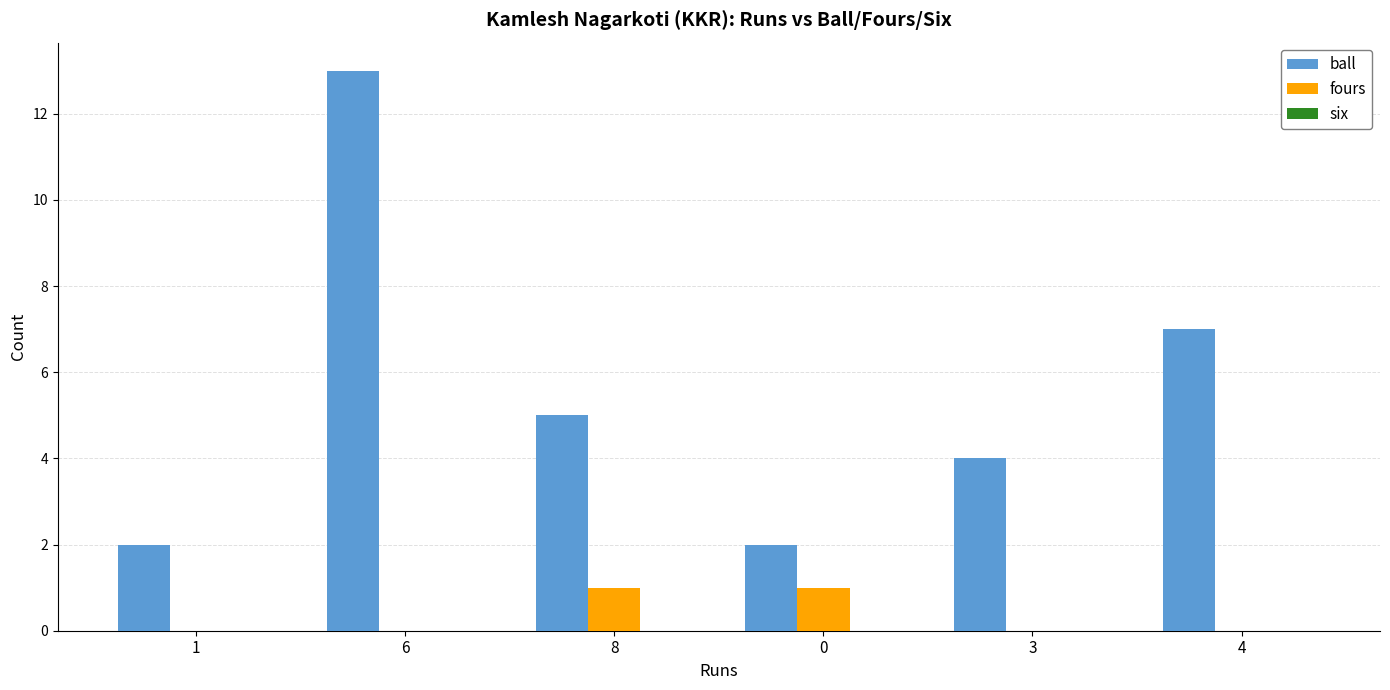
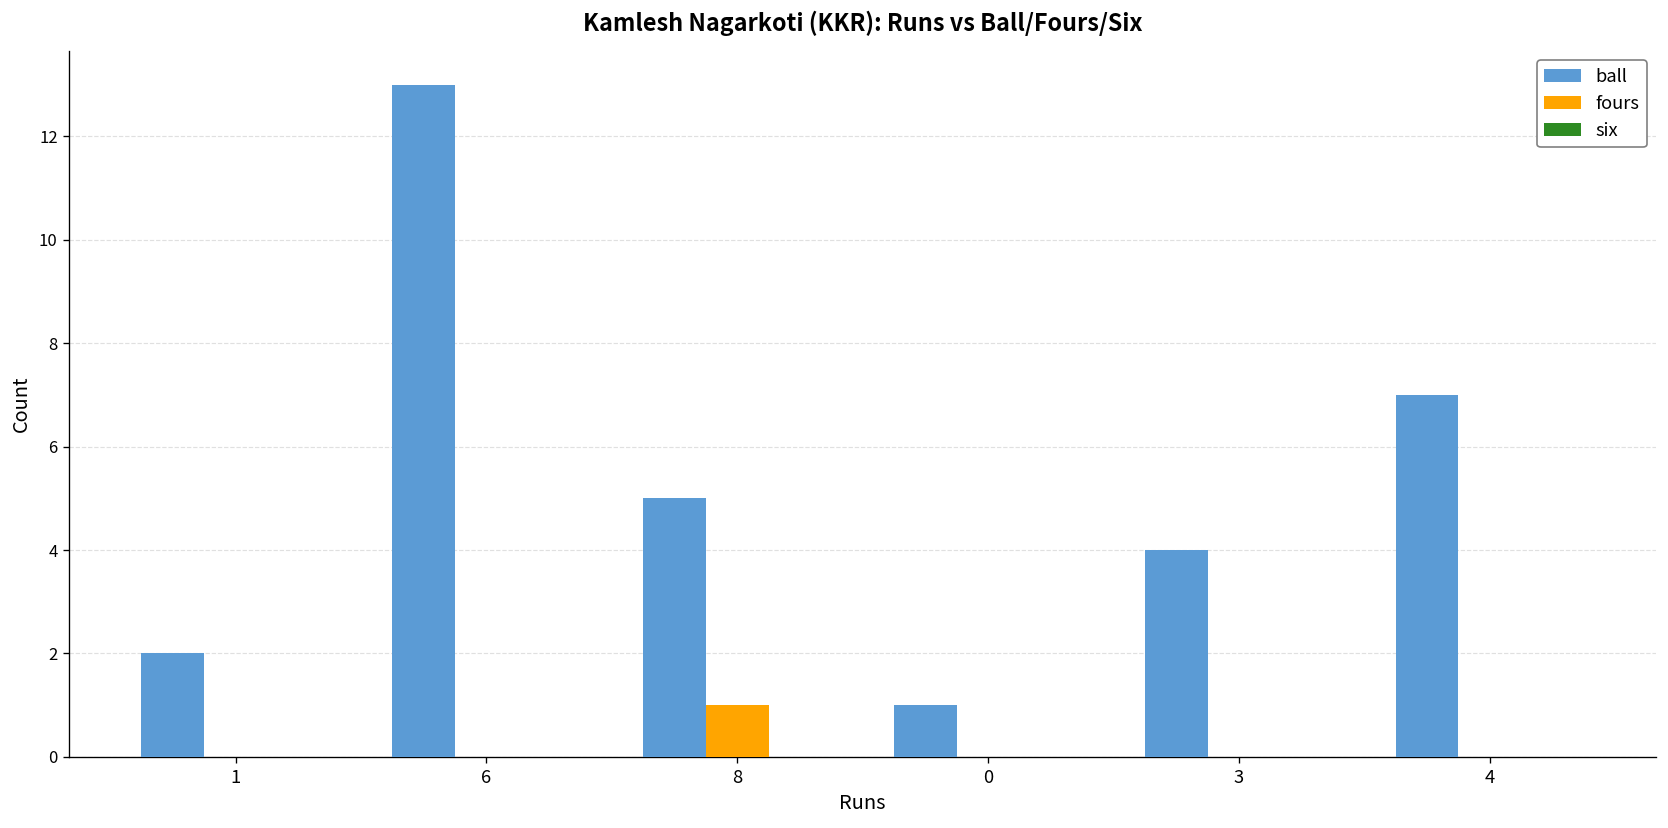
ball, 0: 2 -> 1
fours, 0: 1 -> 0
